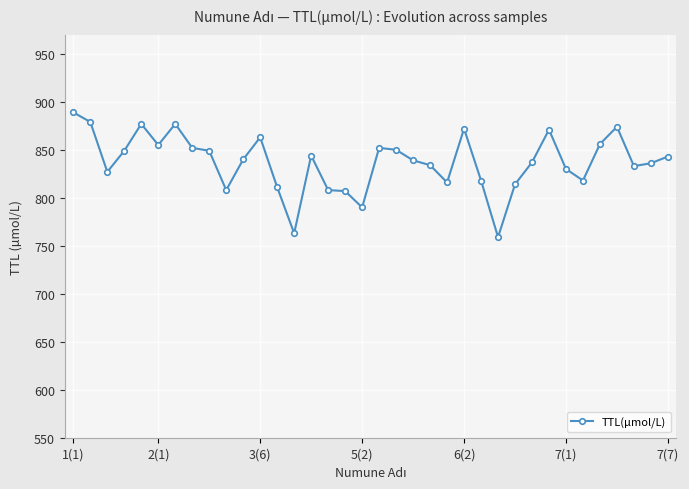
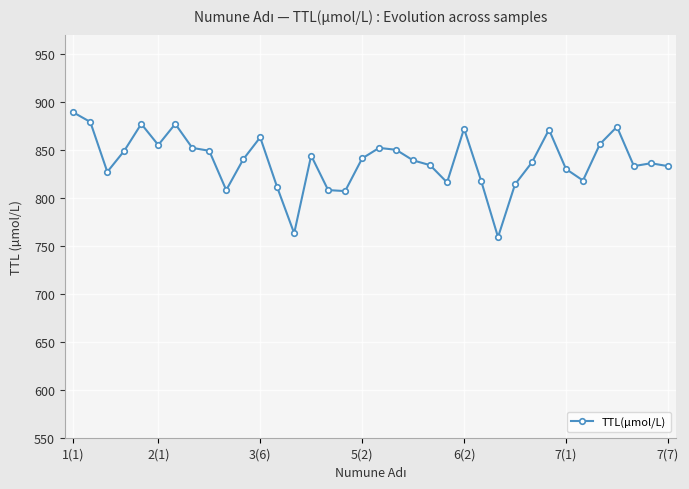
5(2): 790 -> 840
7(7): 840 -> 830
